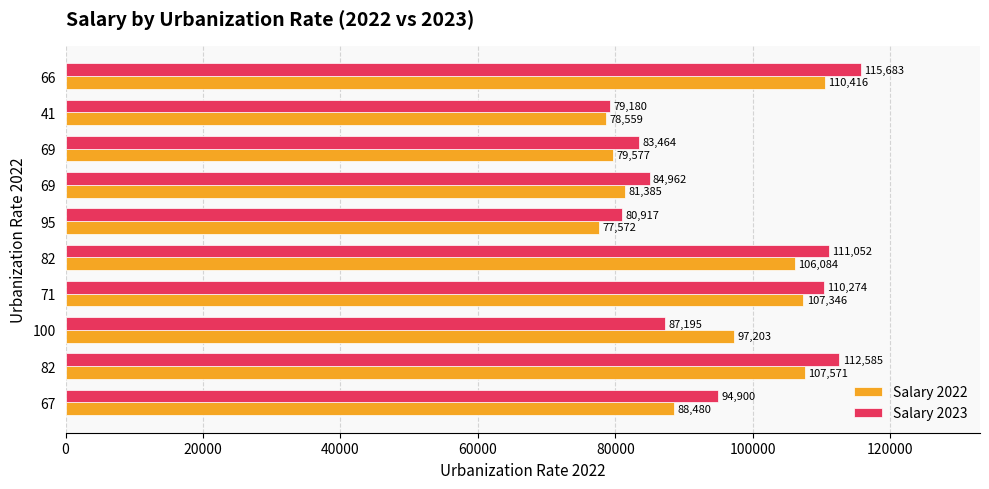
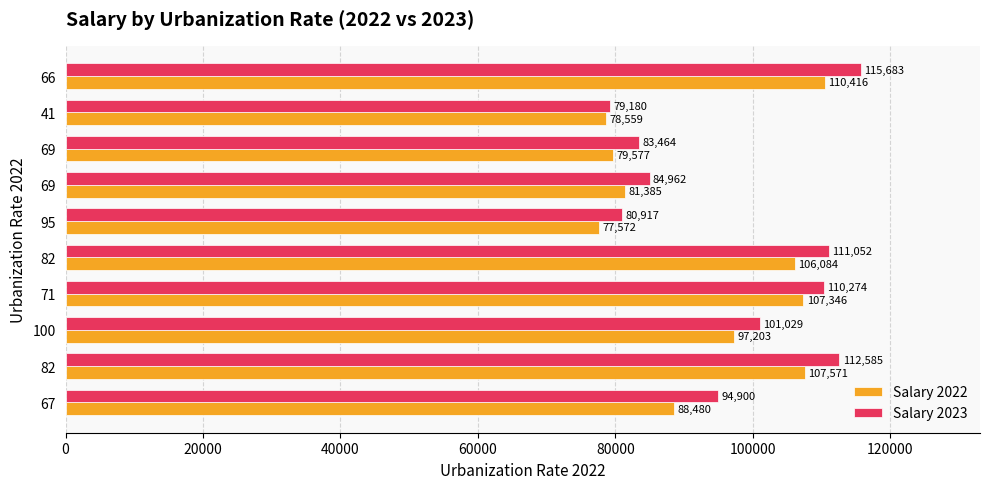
Salary 2023, 100: 87,195 -> 101,029
